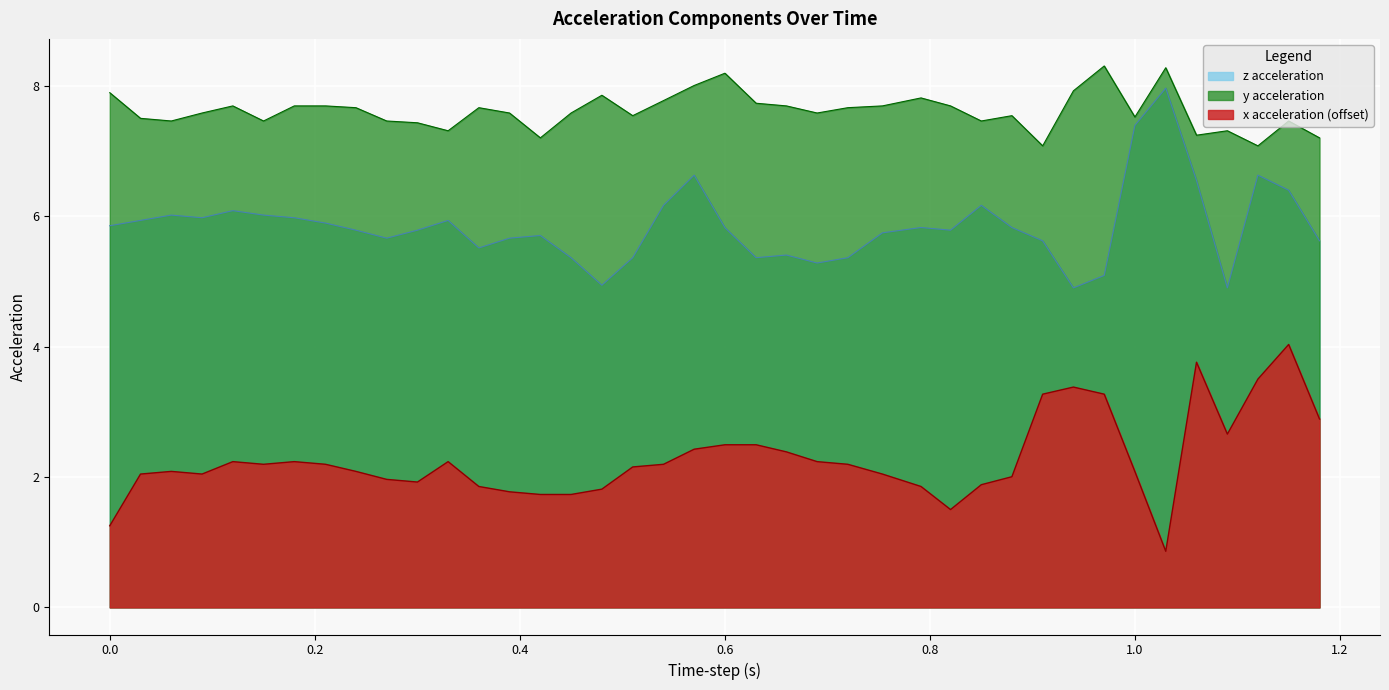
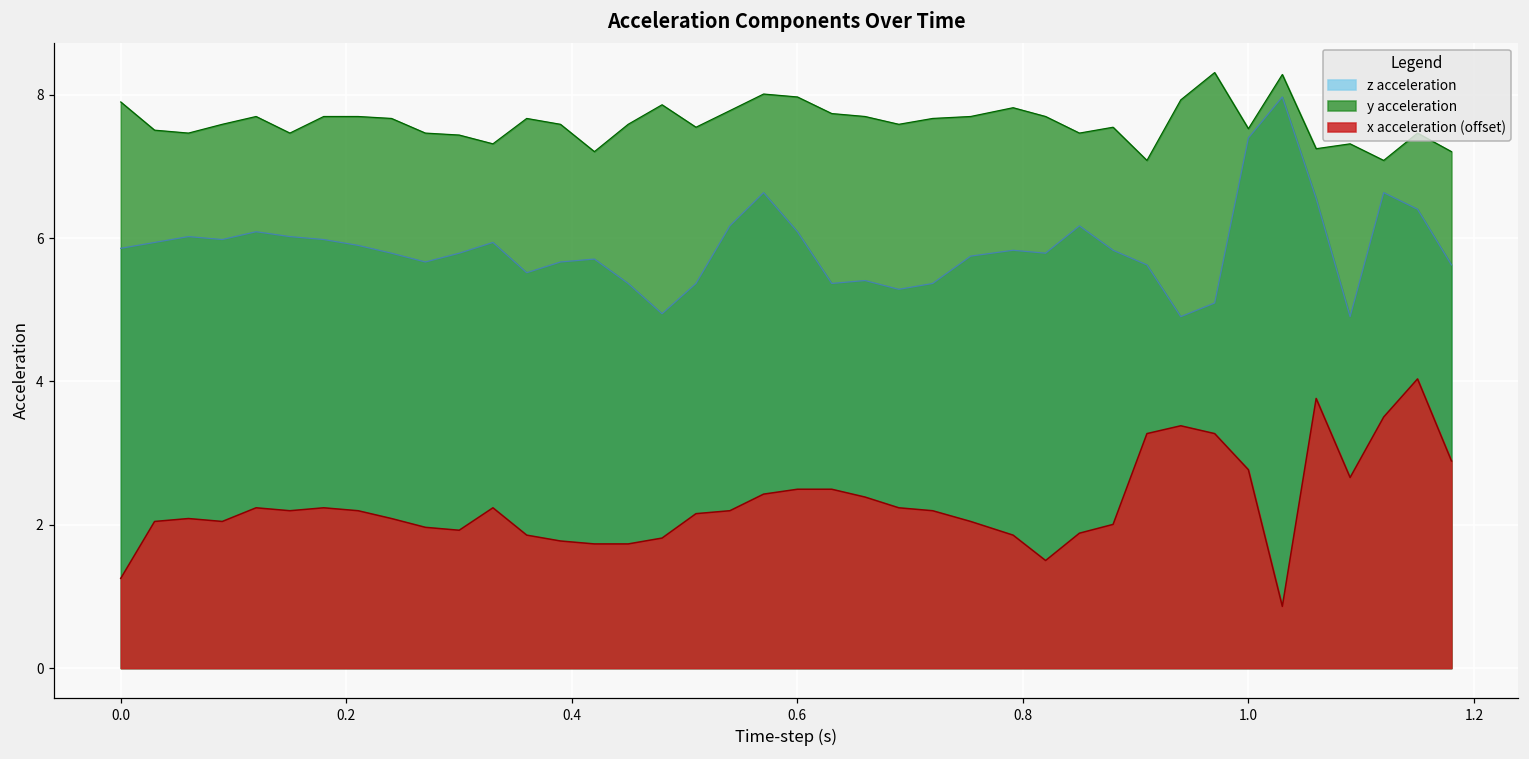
z acceleration, 0.6: 5.8 -> 6.1
y acceleration, 0.6: 8.2 -> 8.0
x acceleration (offset), 1.0: 2.1 -> 2.8
